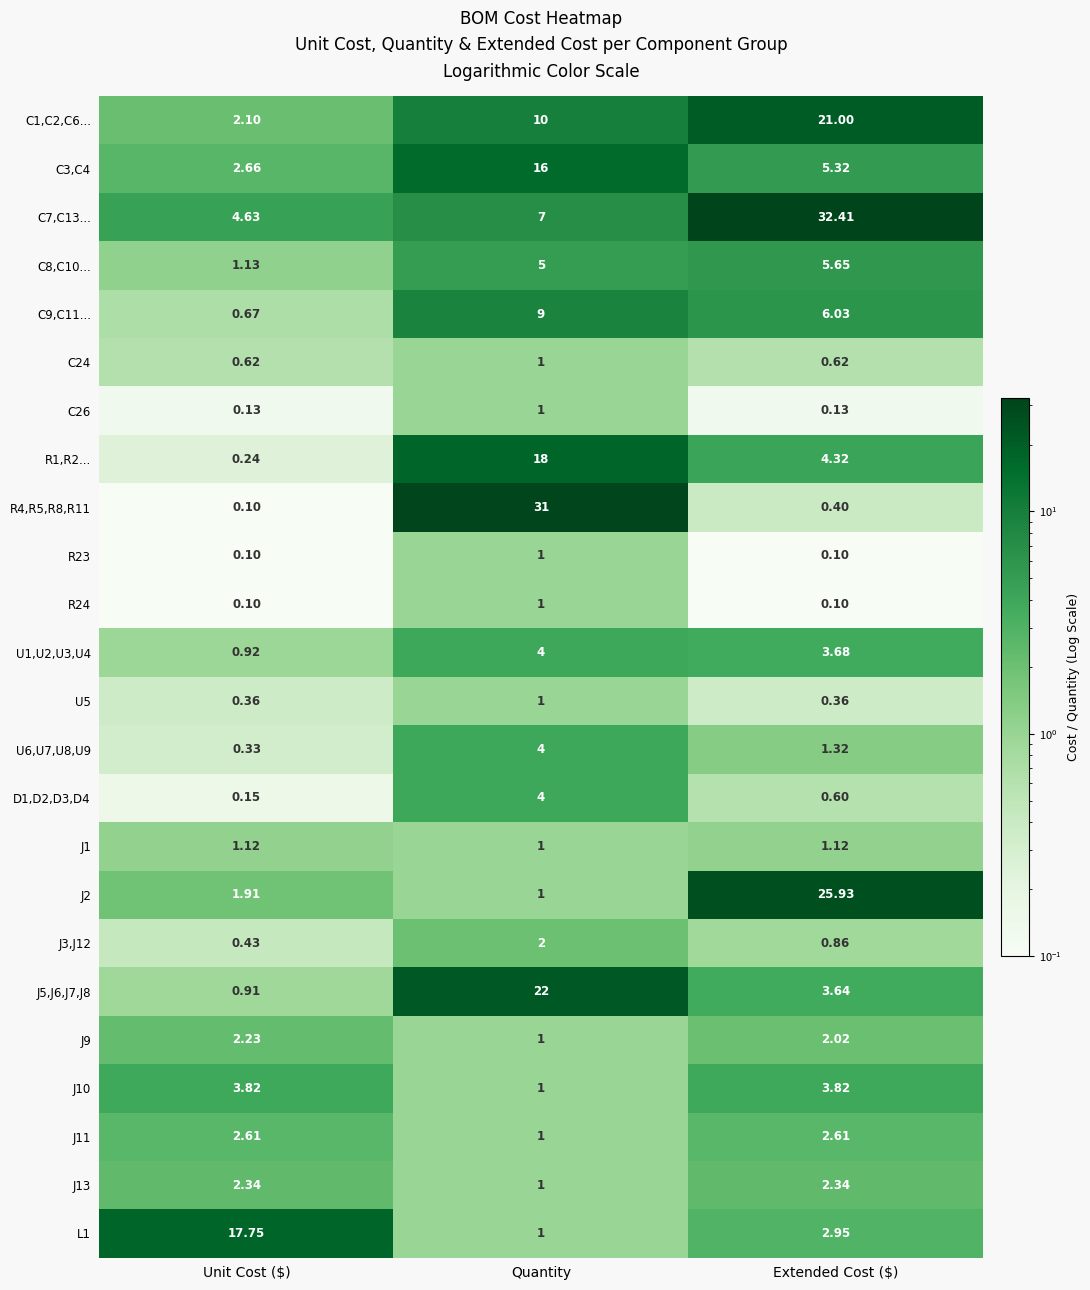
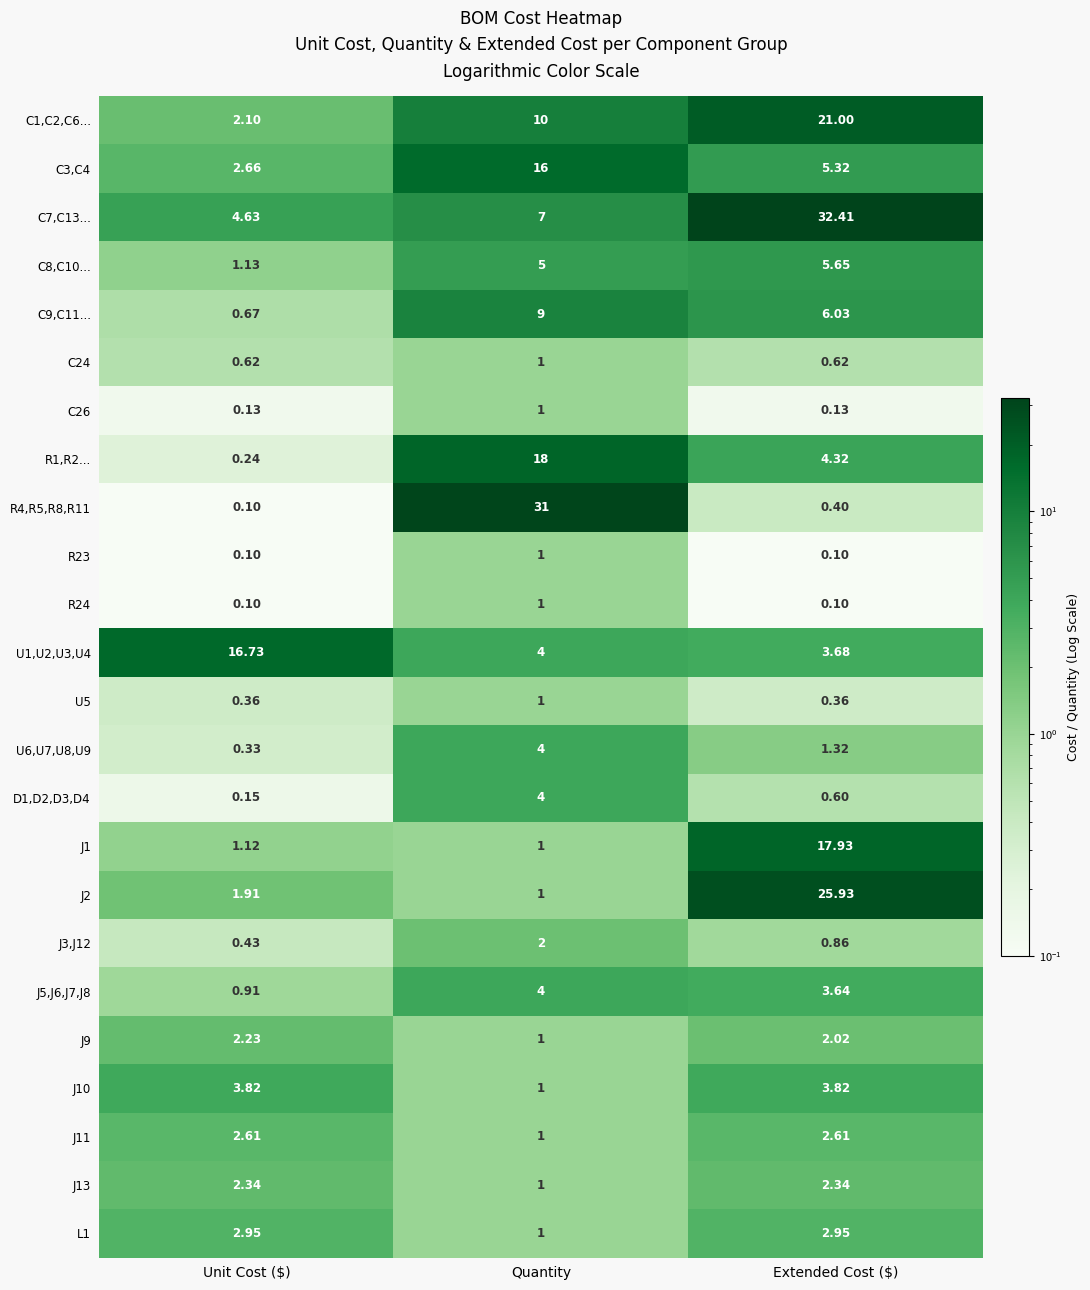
U1,U2,U3,U4, Unit Cost ($): 0.92 -> 16.73
J1, Extended Cost ($): 1.12 -> 17.93
J5,J6,J7,J8, Quantity: 22 -> 4
L1, Unit Cost ($): 17.75 -> 2.95
